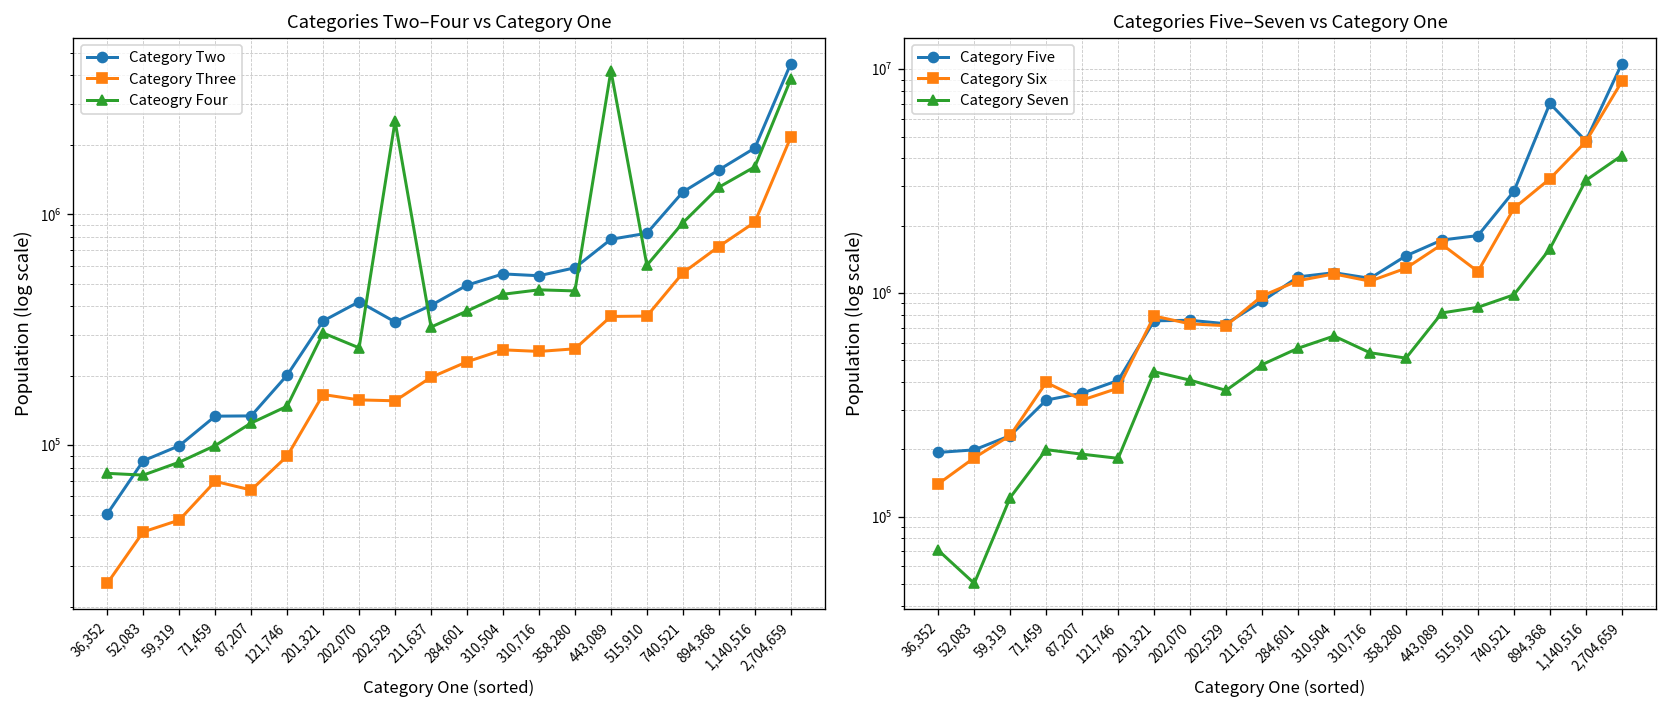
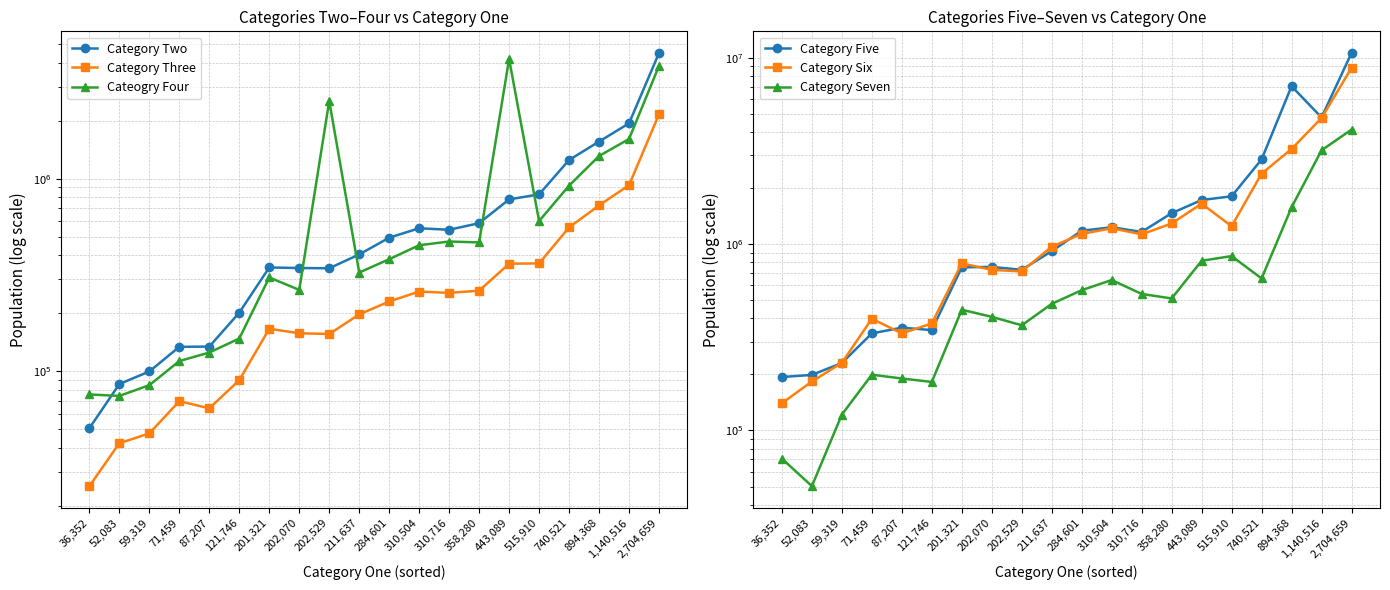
Categories Two–Four vs Category One, Cateogry Four, 71,459: 100000 -> 110000
Categories Two–Four vs Category One, Category Two, 202,070: 420000 -> 340000
Categories Five–Seven vs Category One, Category Five, 121,746: 410000 -> 350000
Categories Five–Seven vs Category One, Category Seven, 740,521: 1000000 -> 650000
